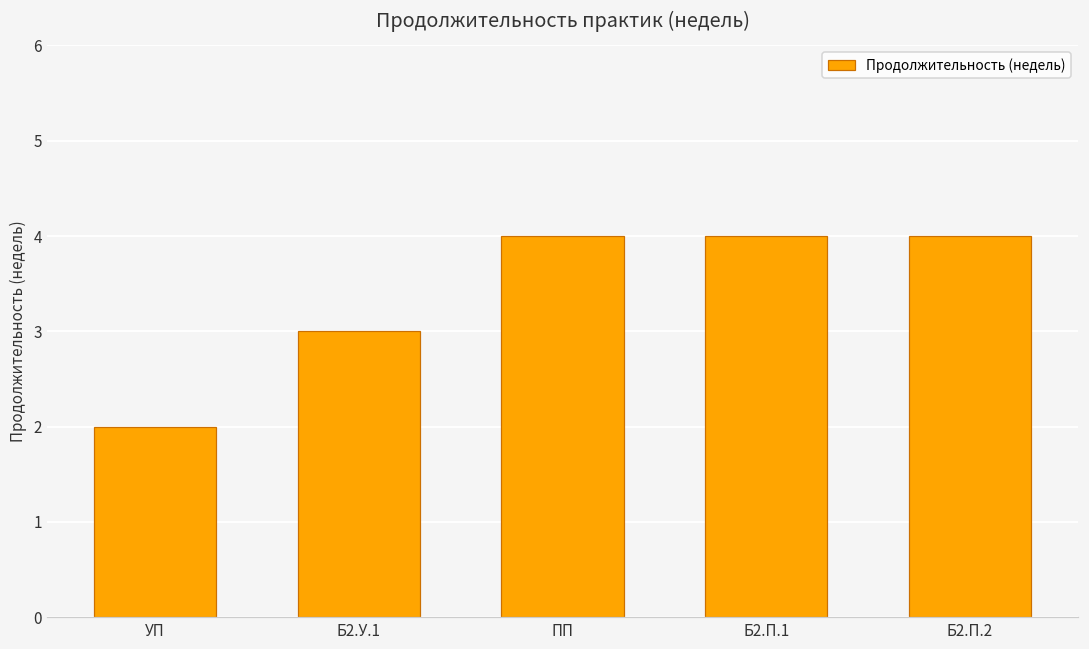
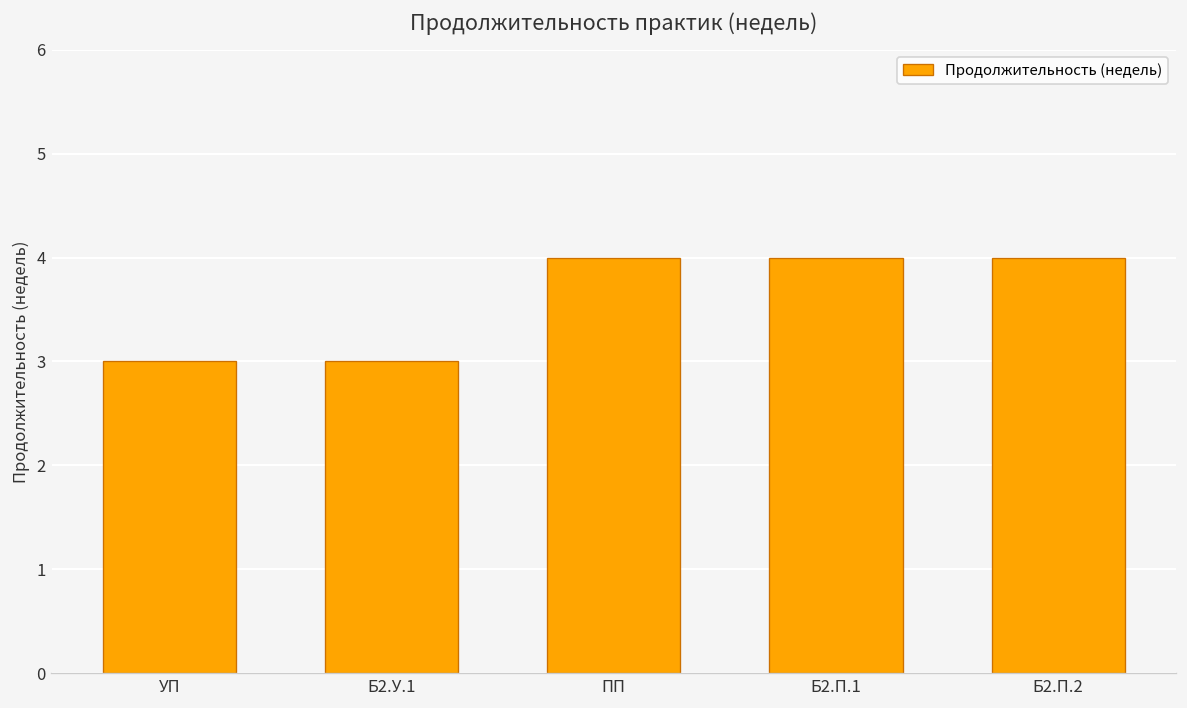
УП: 2 -> 3
